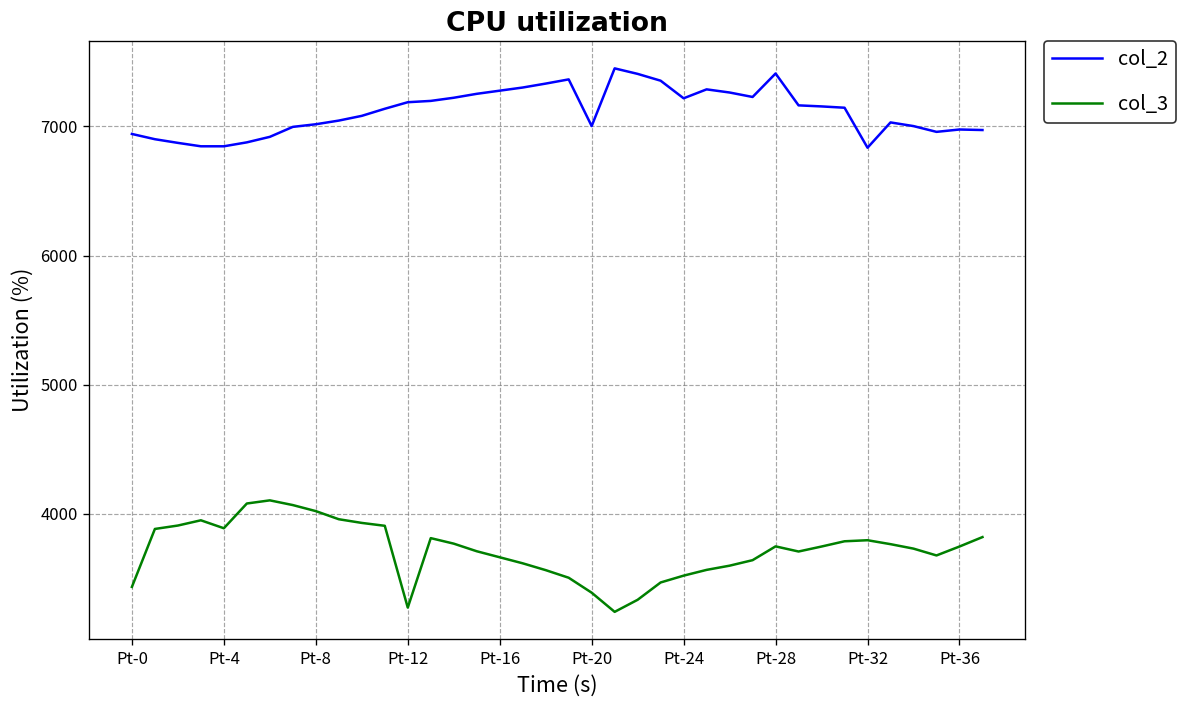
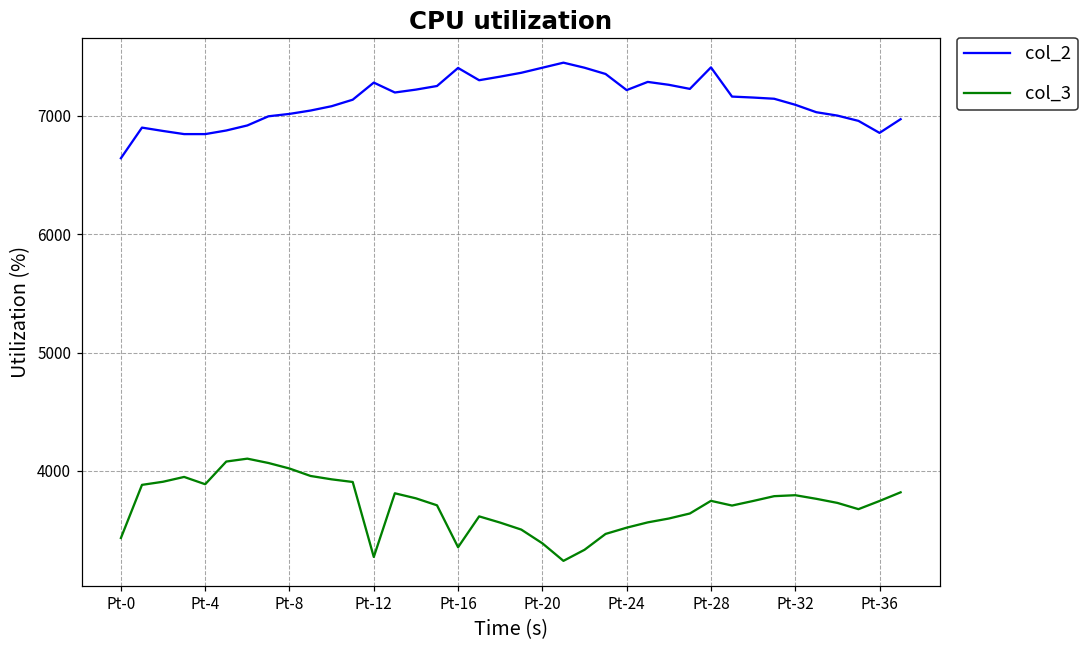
col_2, Pt-0: 6940 -> 6640
col_2, Pt-12: 7190 -> 7280
col_2, Pt-16: 7280 -> 7410
col_3, Pt-16: 3660 -> 3360
col_2, Pt-20: 7000 -> 7410
col_2, Pt-32: 6840 -> 7090
col_2, Pt-36: 6980 -> 6860
